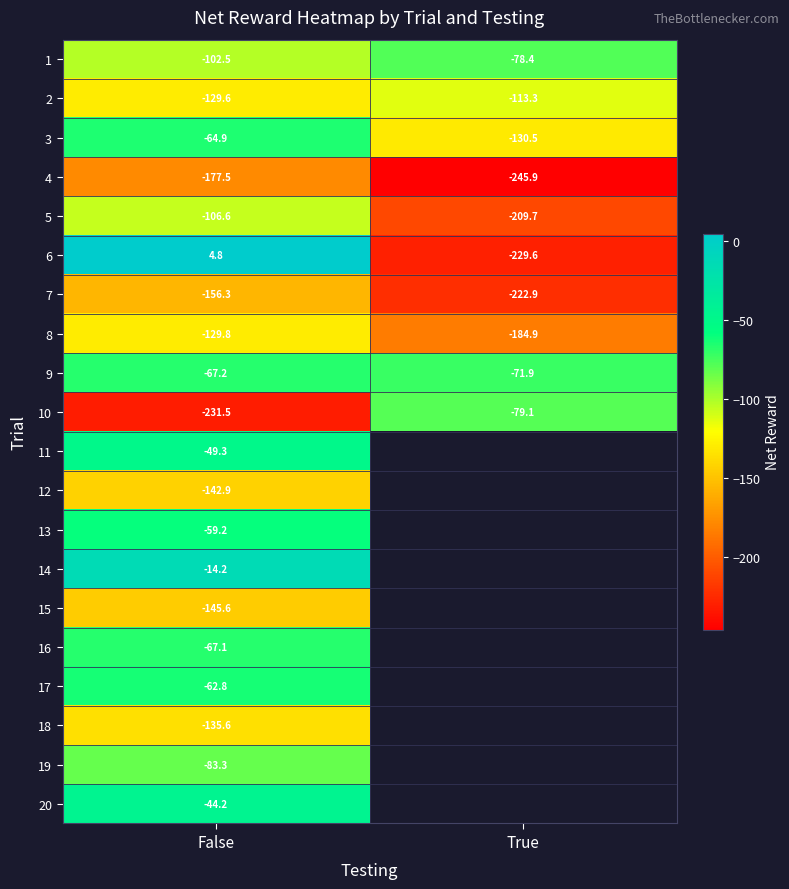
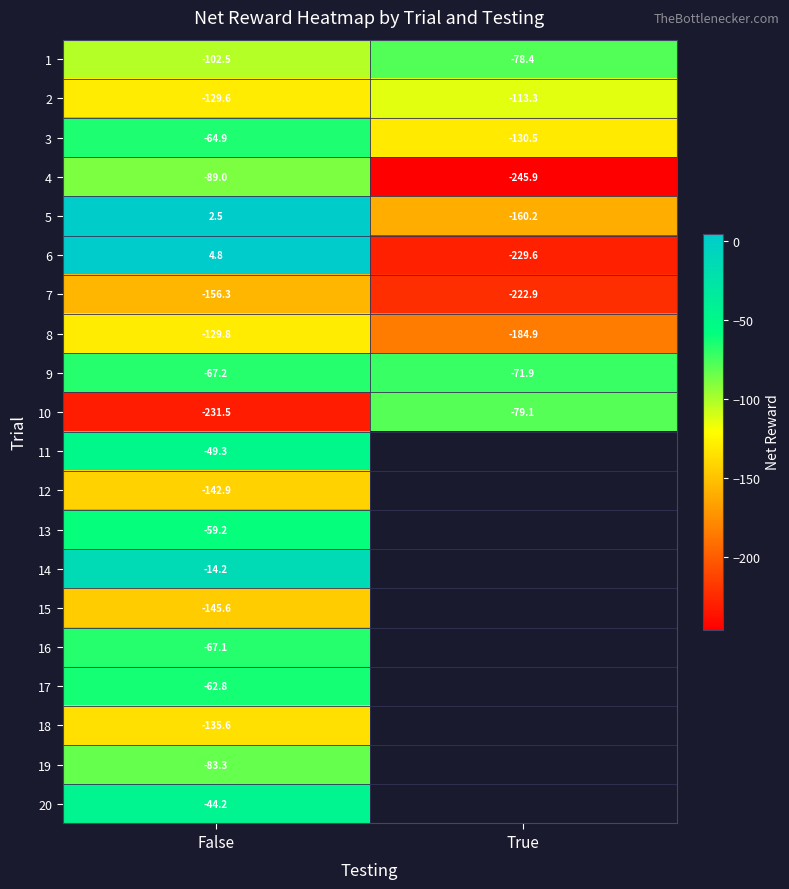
4, False: -177.5 -> -89.0
5, False: -106.6 -> 2.5
5, True: -209.7 -> -160.2
